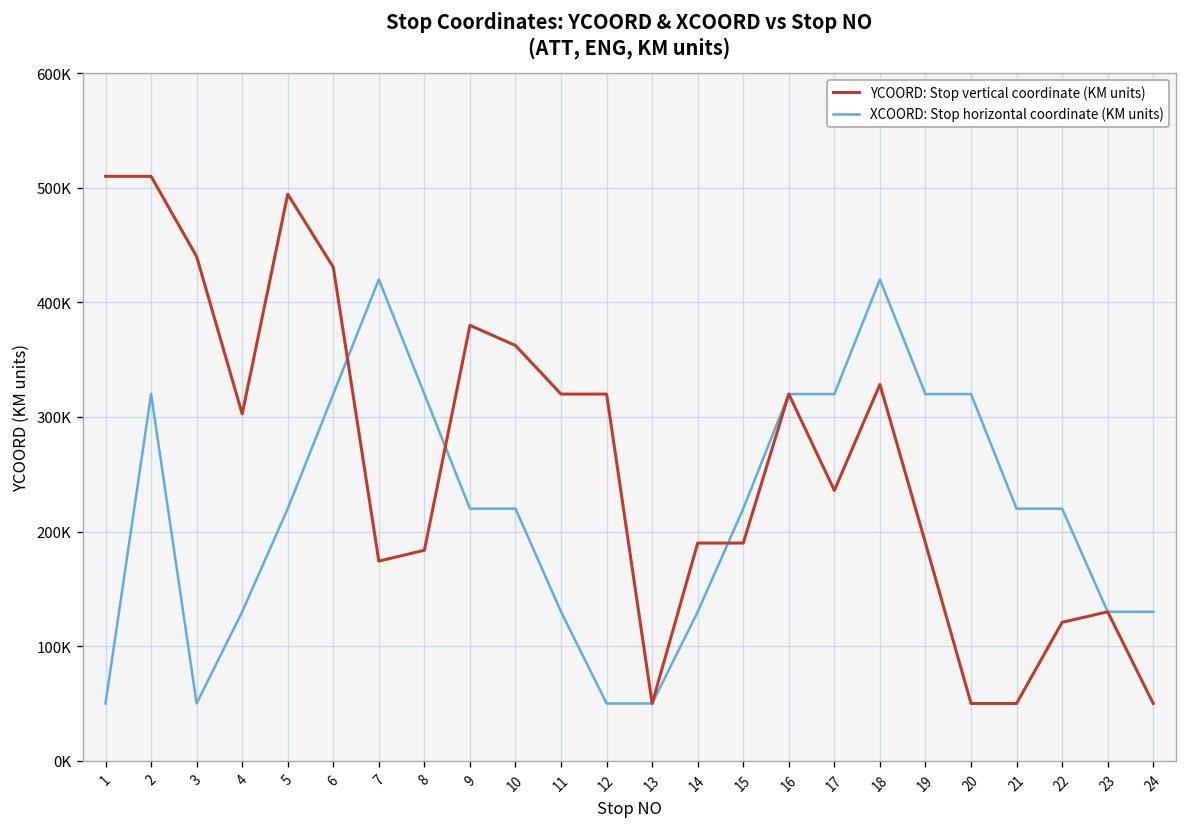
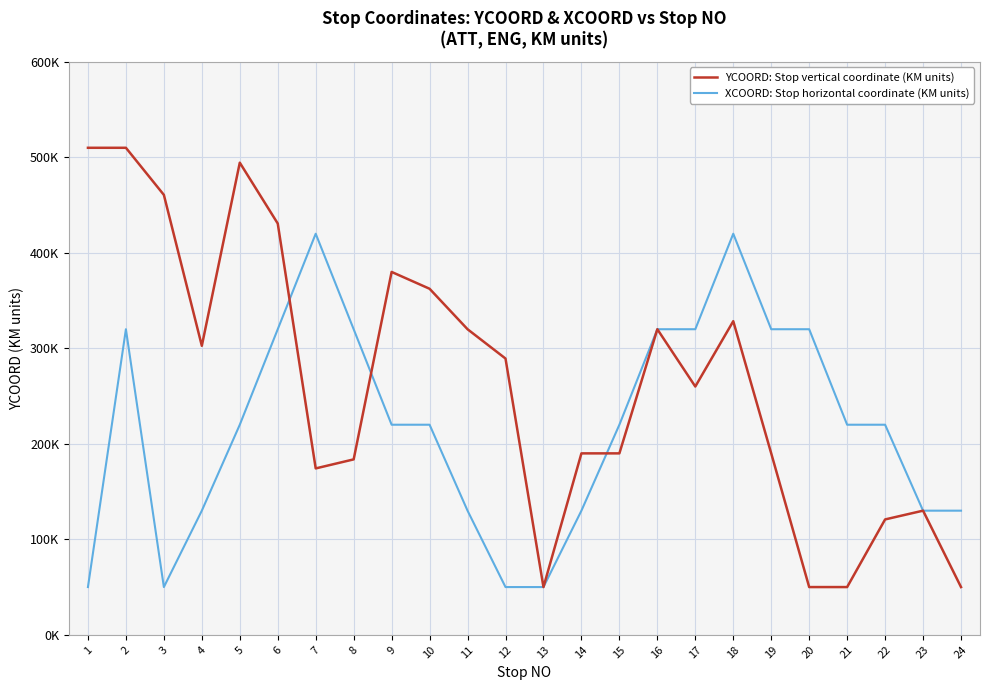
YCOORD: Stop vertical coordinate (KM units), 3: 440000 -> 460000
YCOORD: Stop vertical coordinate (KM units), 12: 320000 -> 290000
YCOORD: Stop vertical coordinate (KM units), 17: 240000 -> 260000
